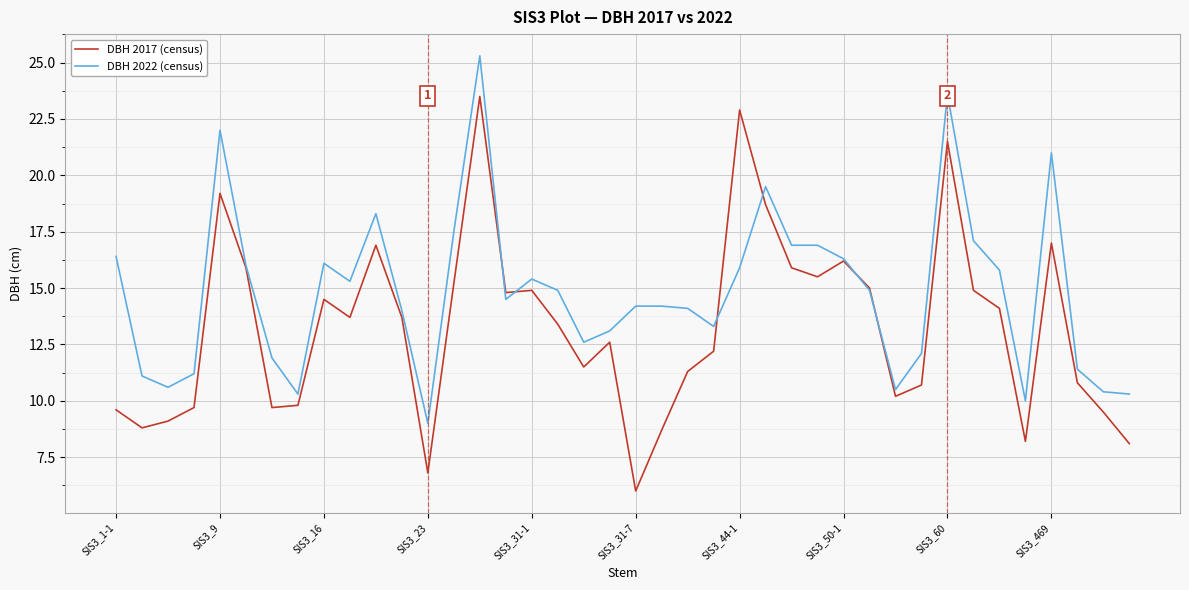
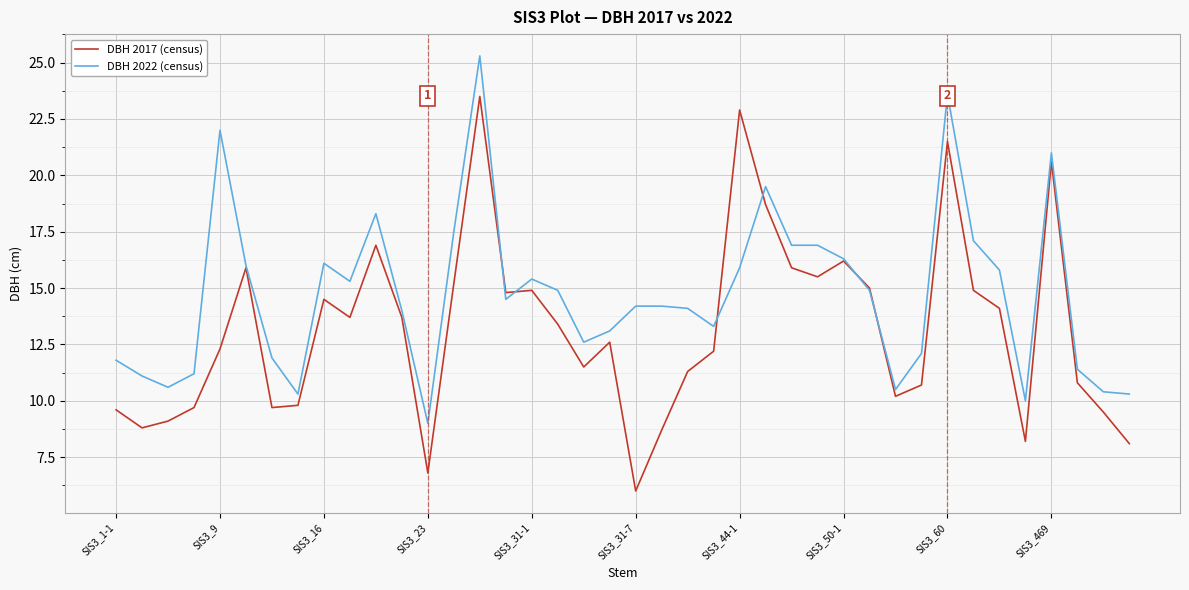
DBH 2022 (census), SIS3_1-1: 16.4 -> 11.8
DBH 2017 (census), SIS3_9: 19.2 -> 12.3
DBH 2017 (census), SIS3_469: 17.0 -> 20.6
